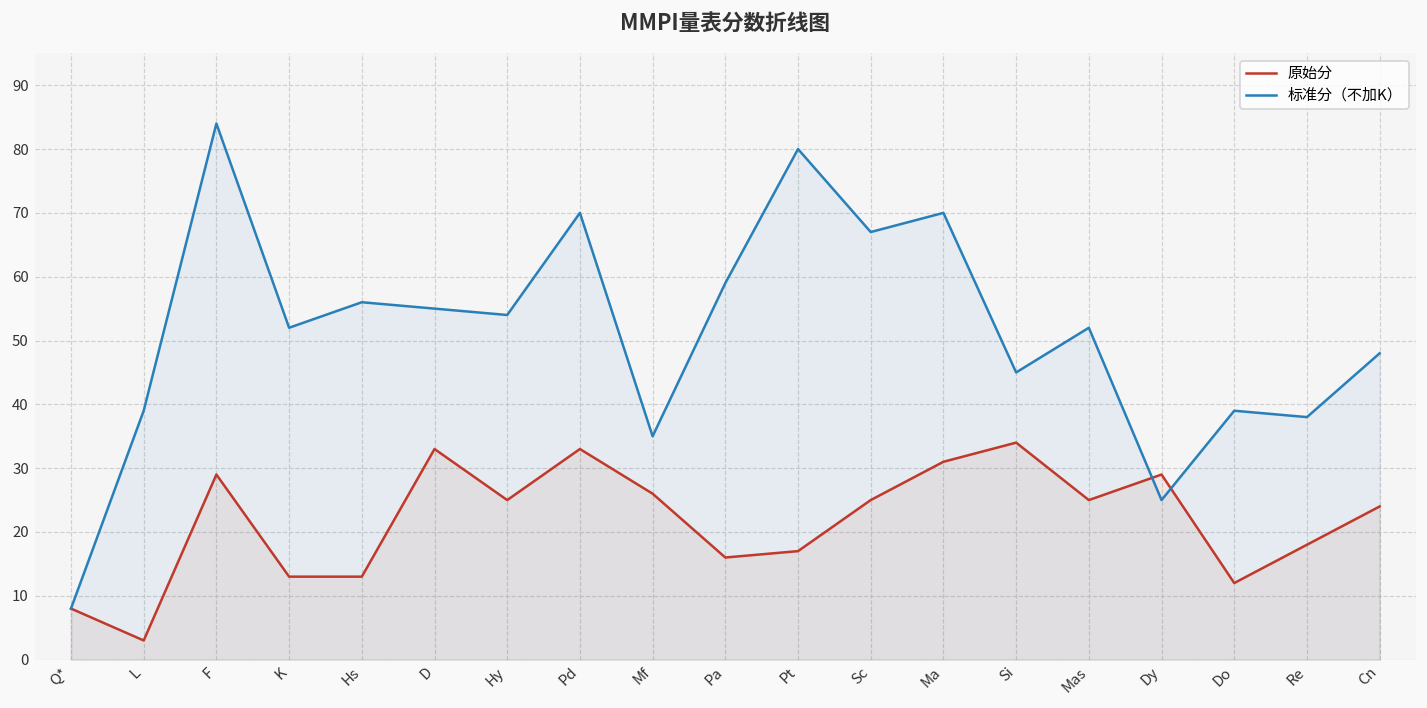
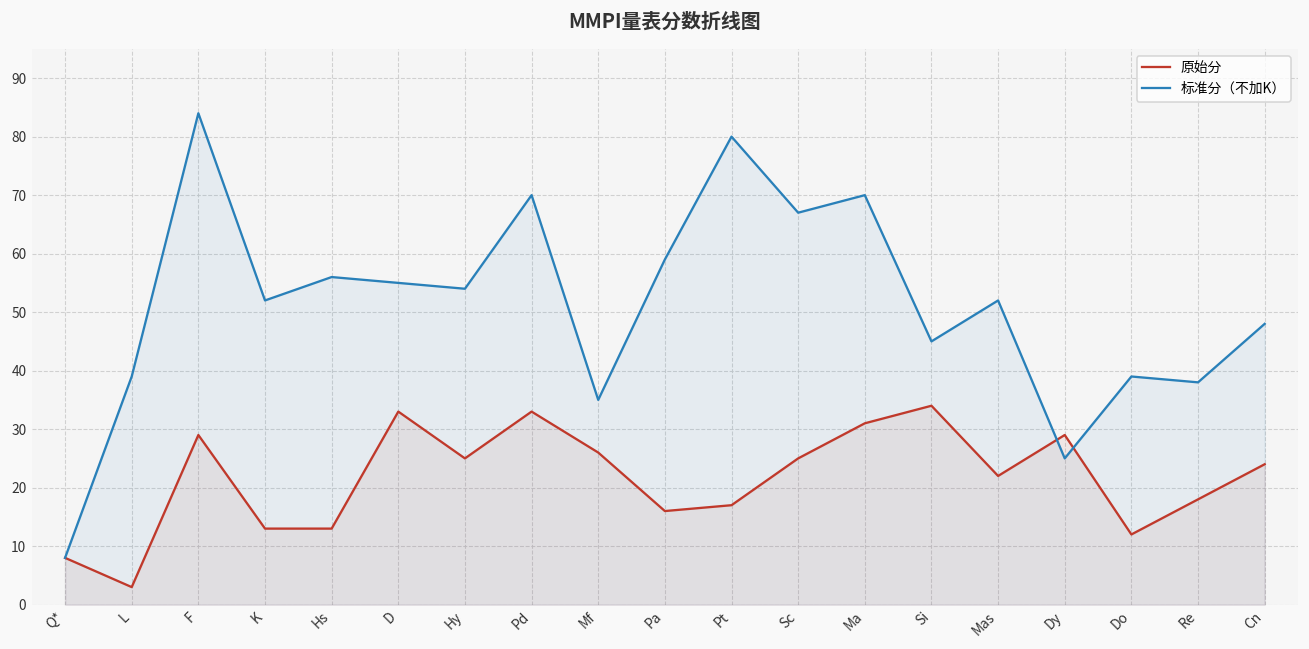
原始分, Mas: 25 -> 22
